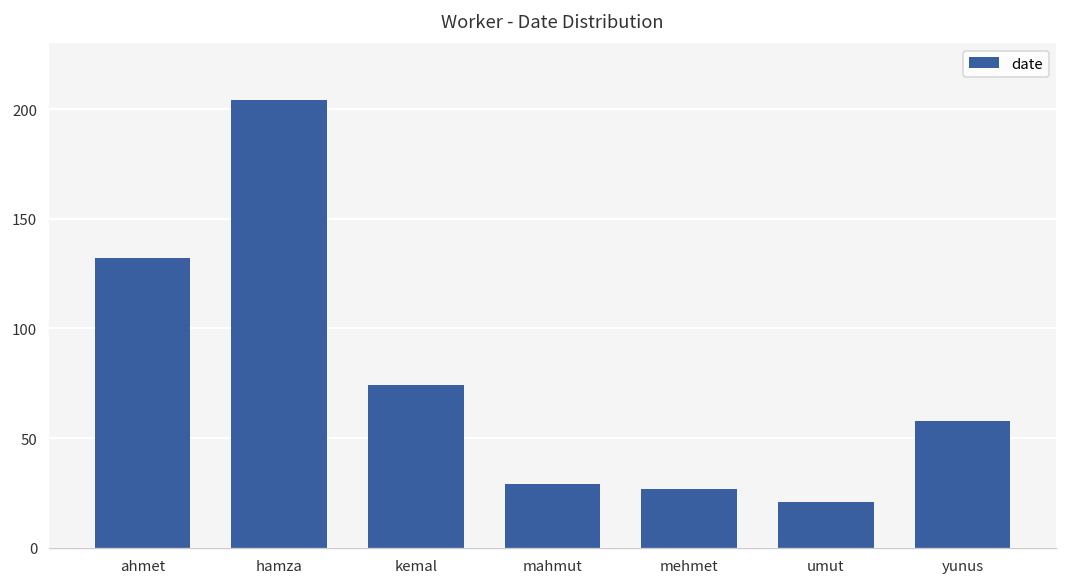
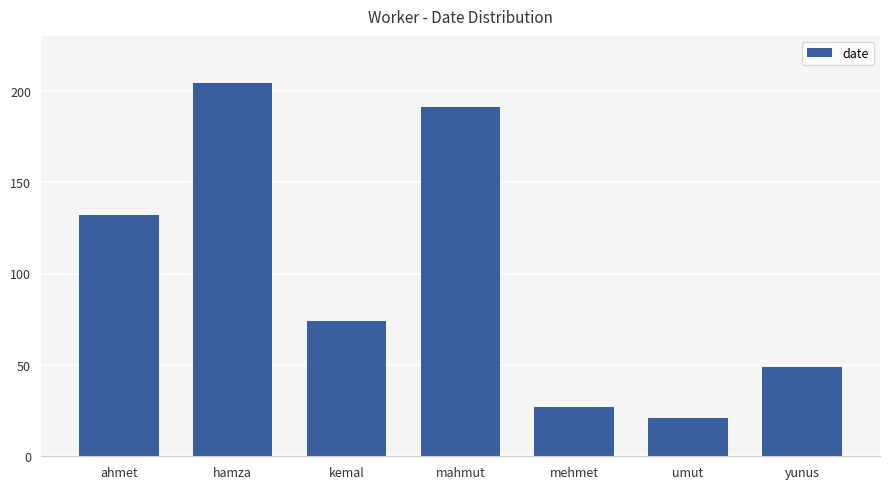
mahmut: 29 -> 191
yunus: 58 -> 49
